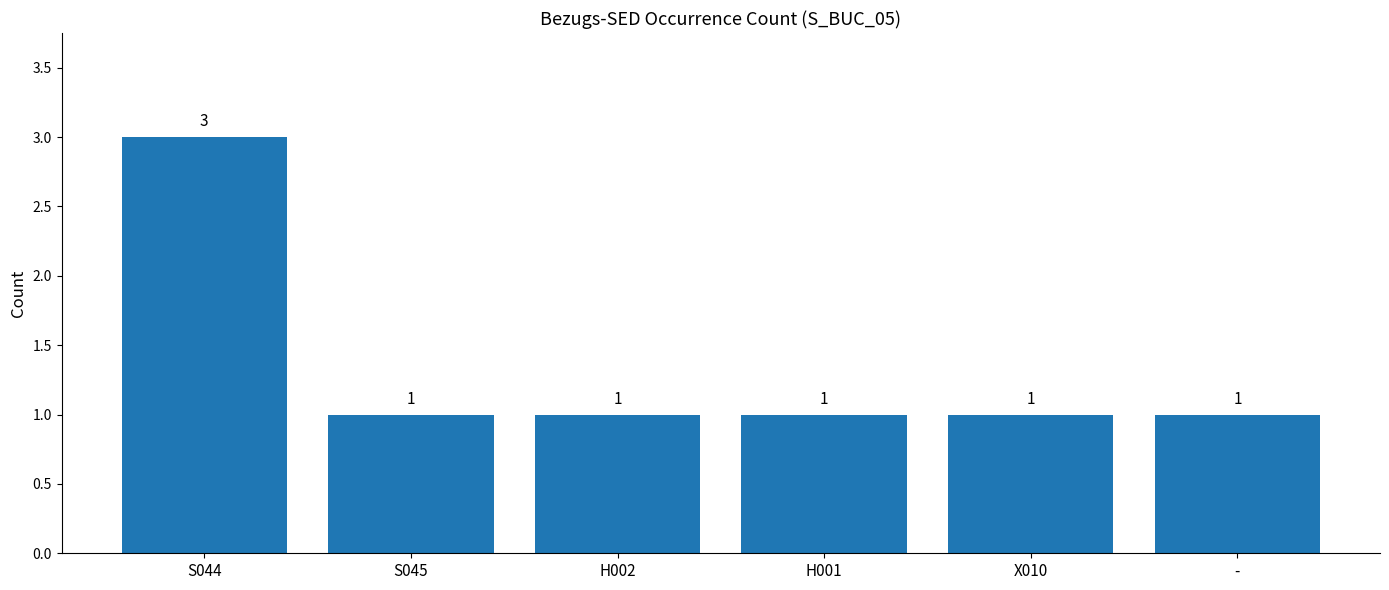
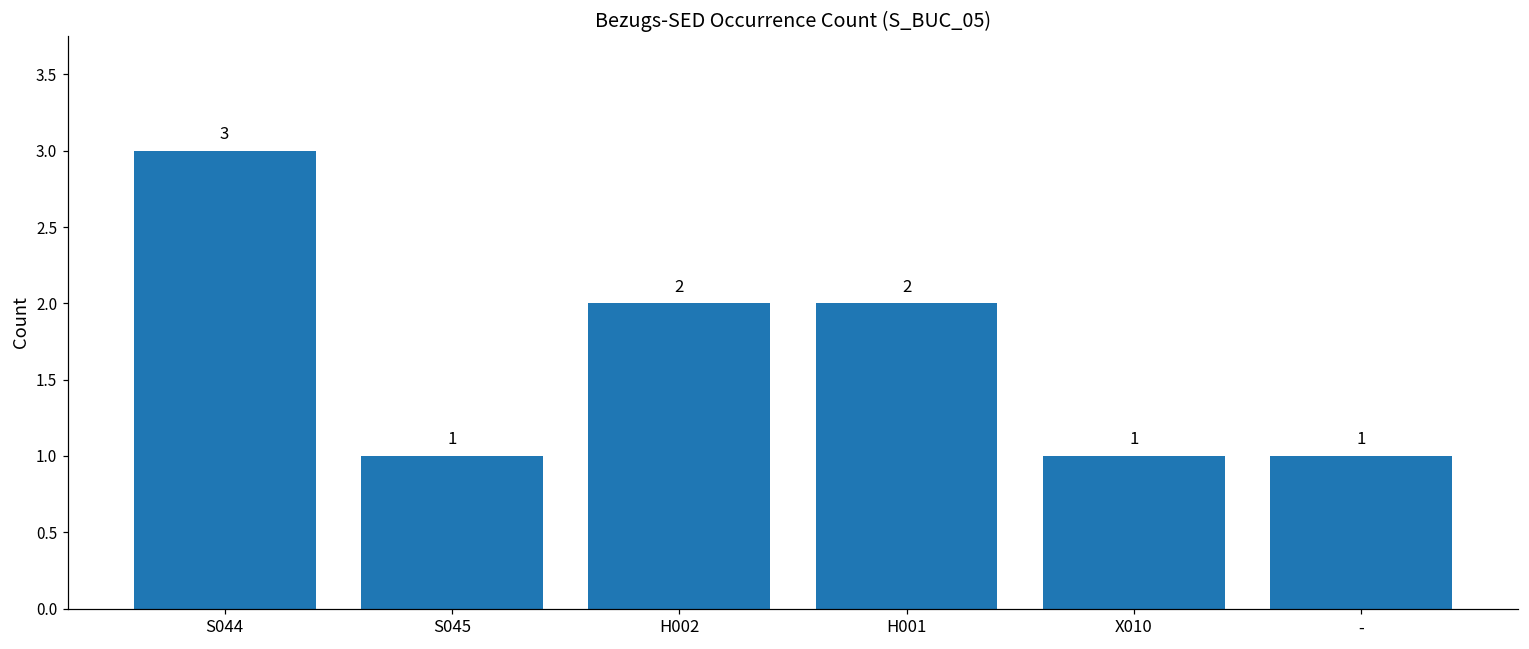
H002: 1 -> 2
H001: 1 -> 2
